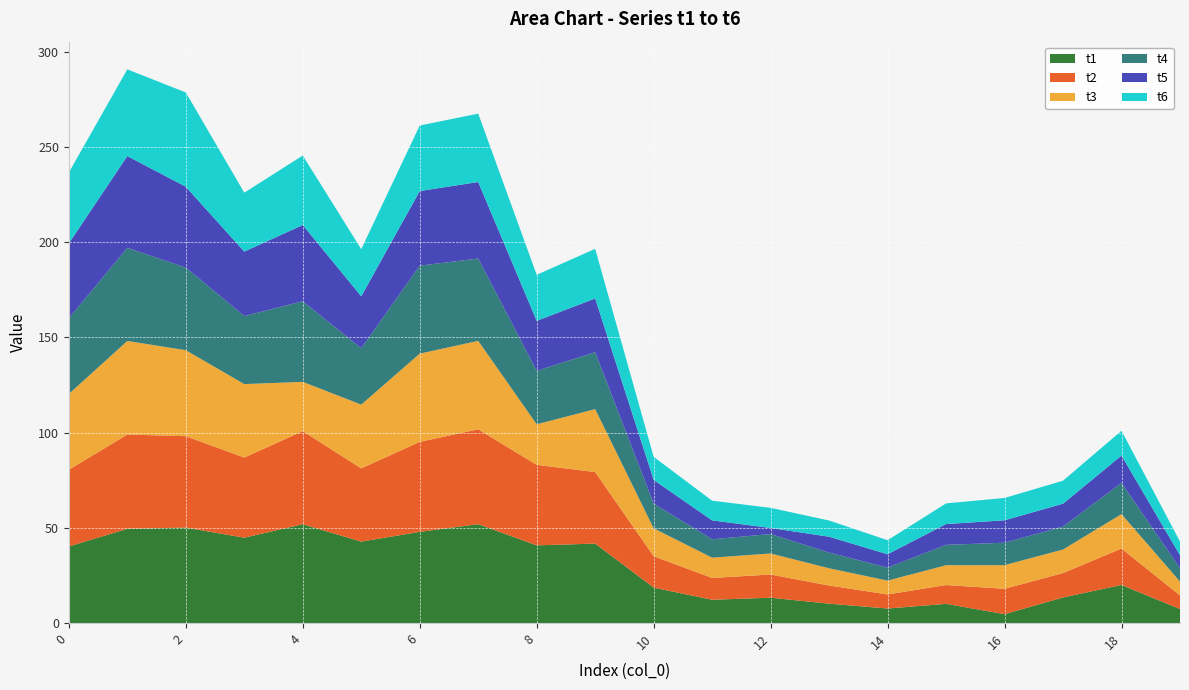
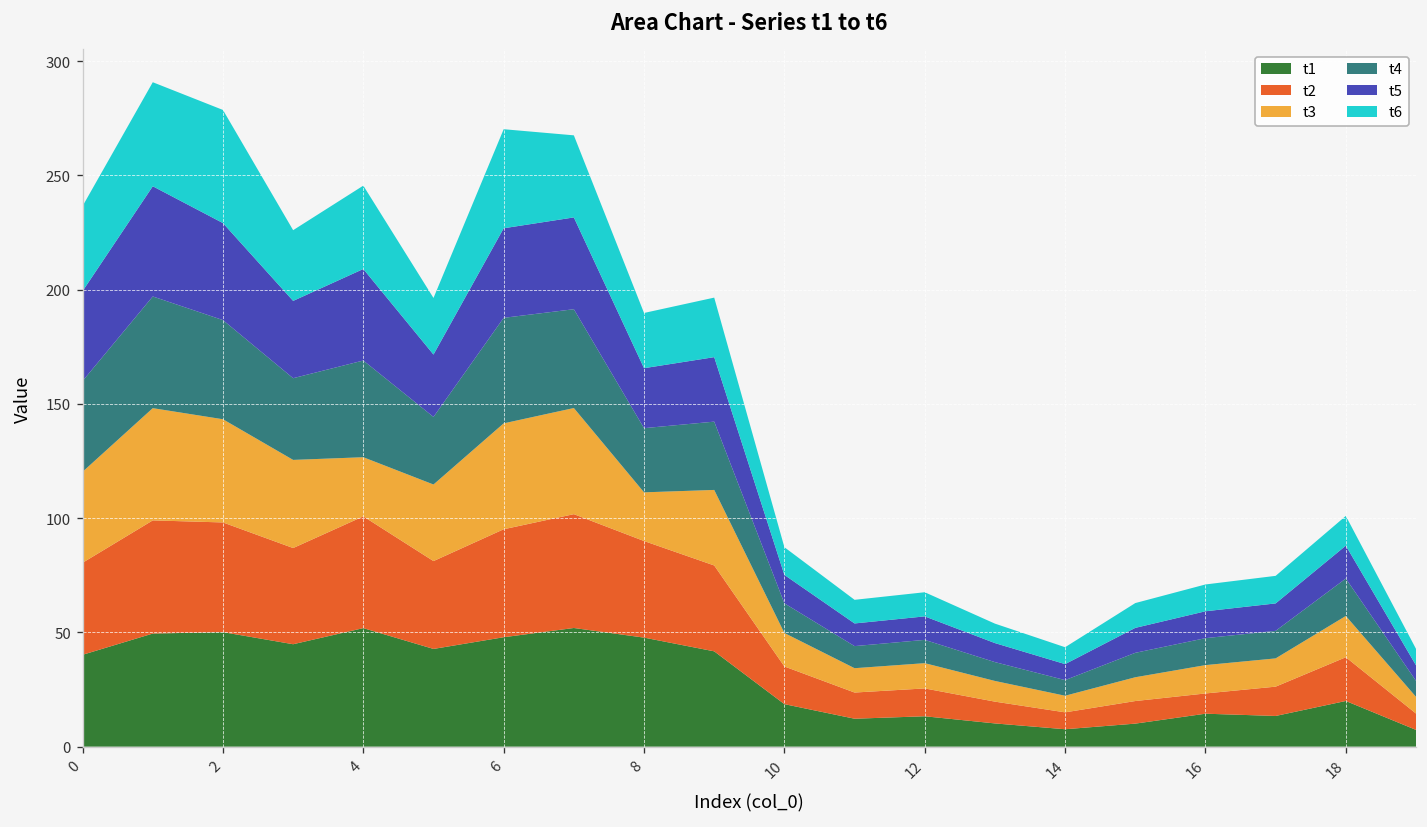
t6, 6: 34 -> 43
t1, 8: 41 -> 48
t5, 12: 3 -> 10
t1, 16: 5 -> 14
t2, 16: 13 -> 9
